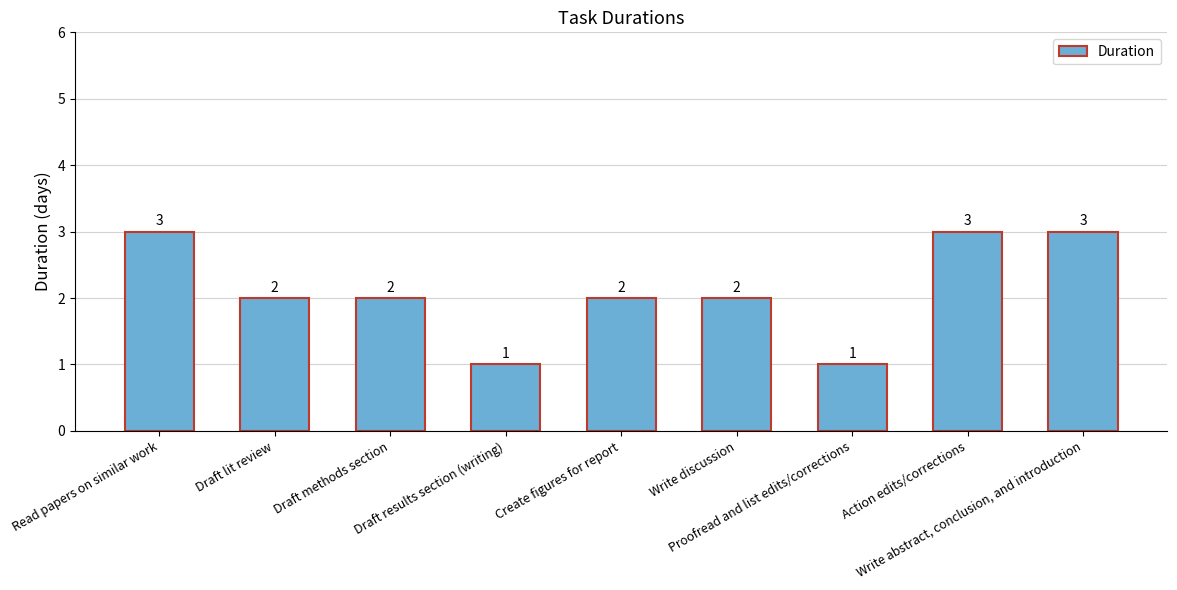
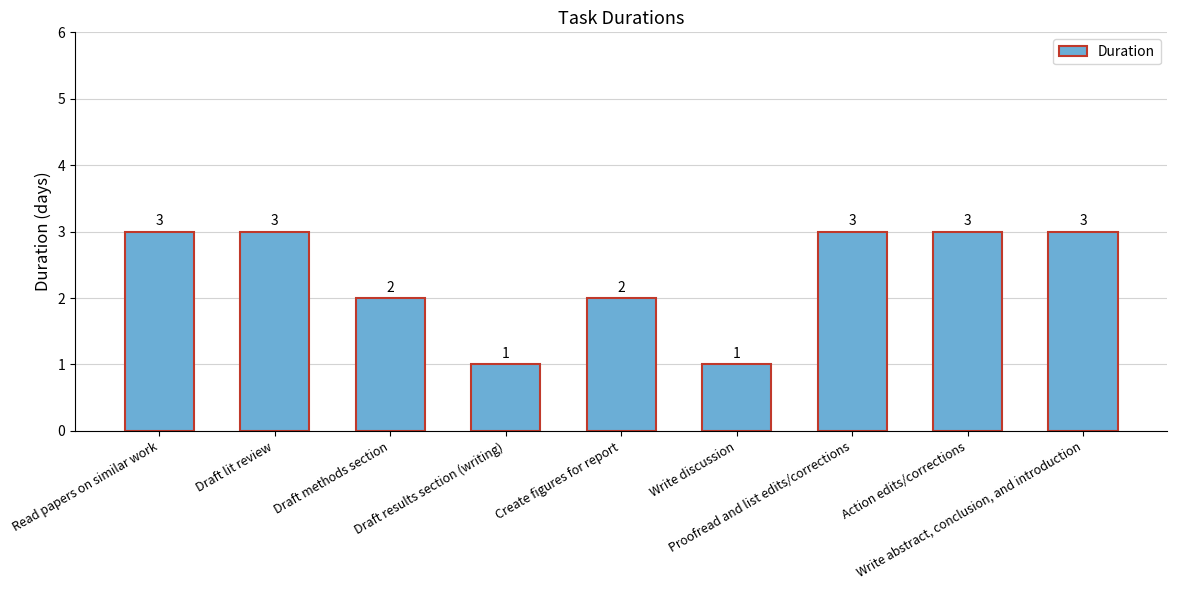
Draft lit review: 2 -> 3
Write discussion: 2 -> 1
Proofread and list edits/corrections: 1 -> 3
